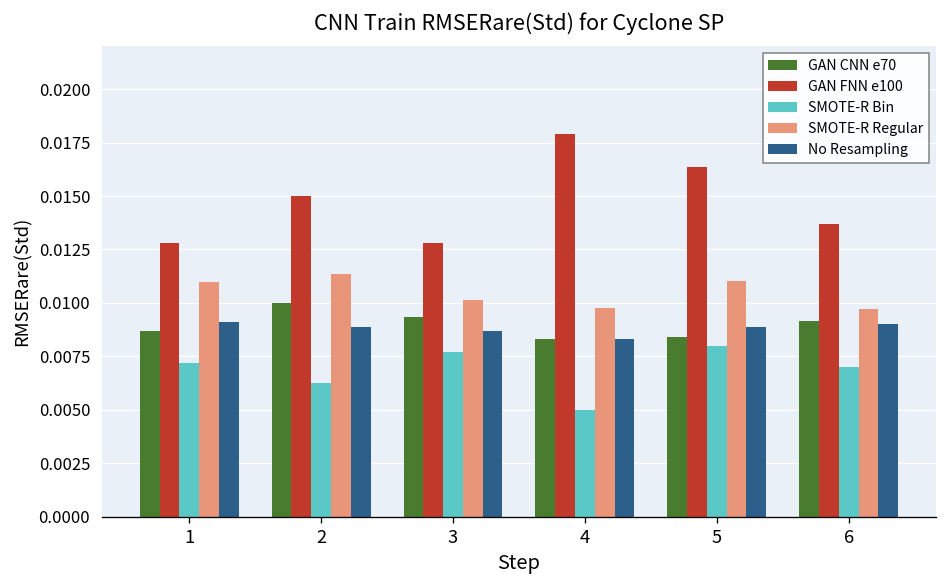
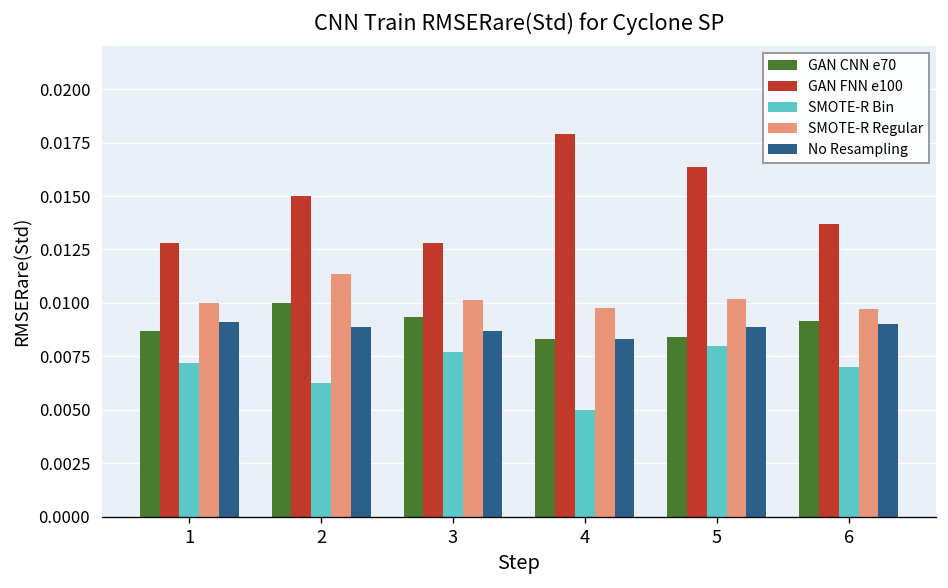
SMOTE-R Regular, 1: 0.0110 -> 0.0100
SMOTE-R Regular, 5: 0.0110 -> 0.0102
